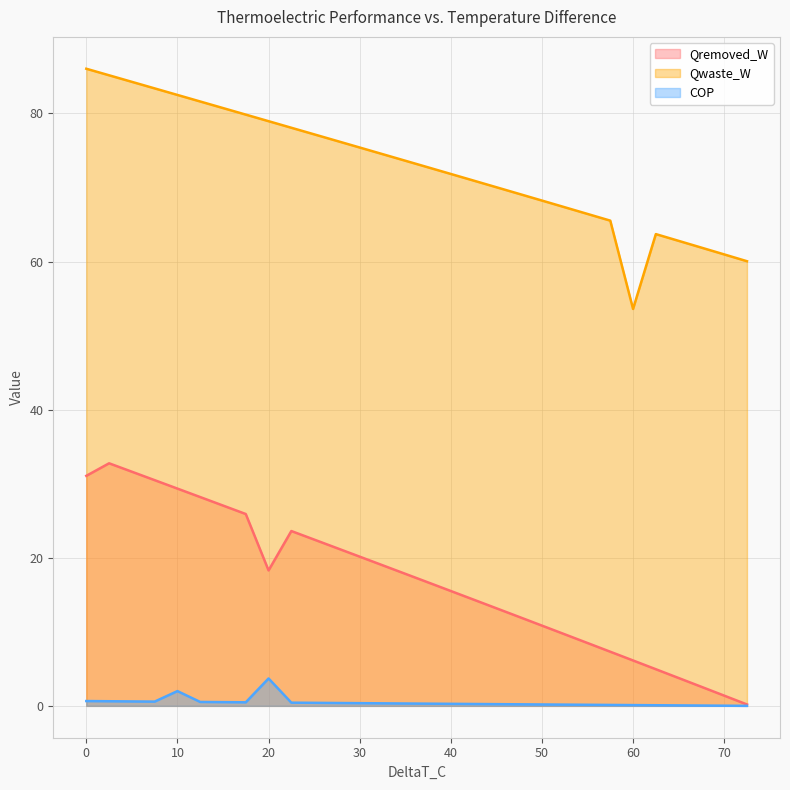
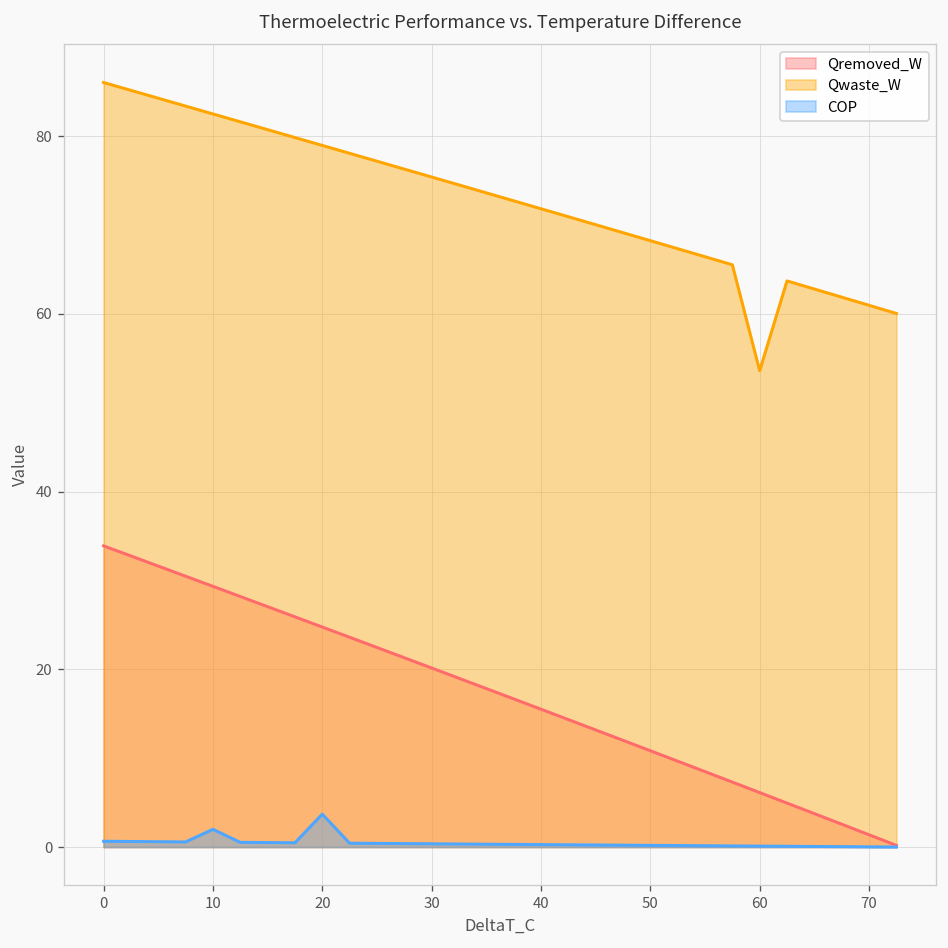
Qremoved_W, 0: 31 -> 34
Qremoved_W, 20: 18 -> 25
